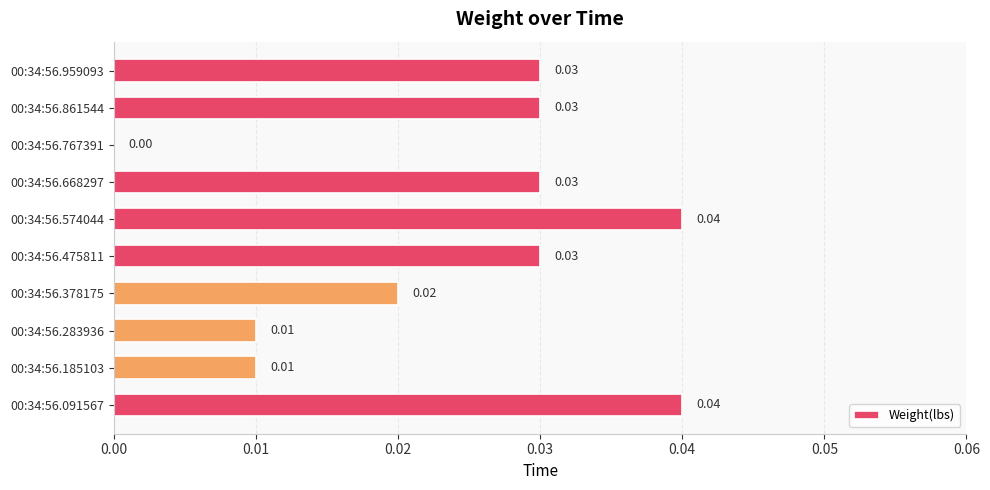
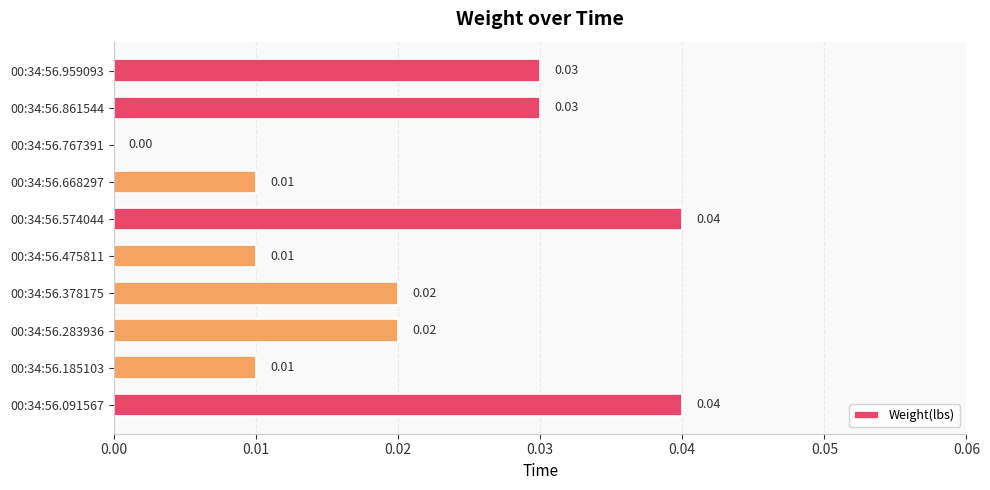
00:34:56.668297: 0.03 -> 0.01
00:34:56.475811: 0.03 -> 0.01
00:34:56.283936: 0.01 -> 0.02
